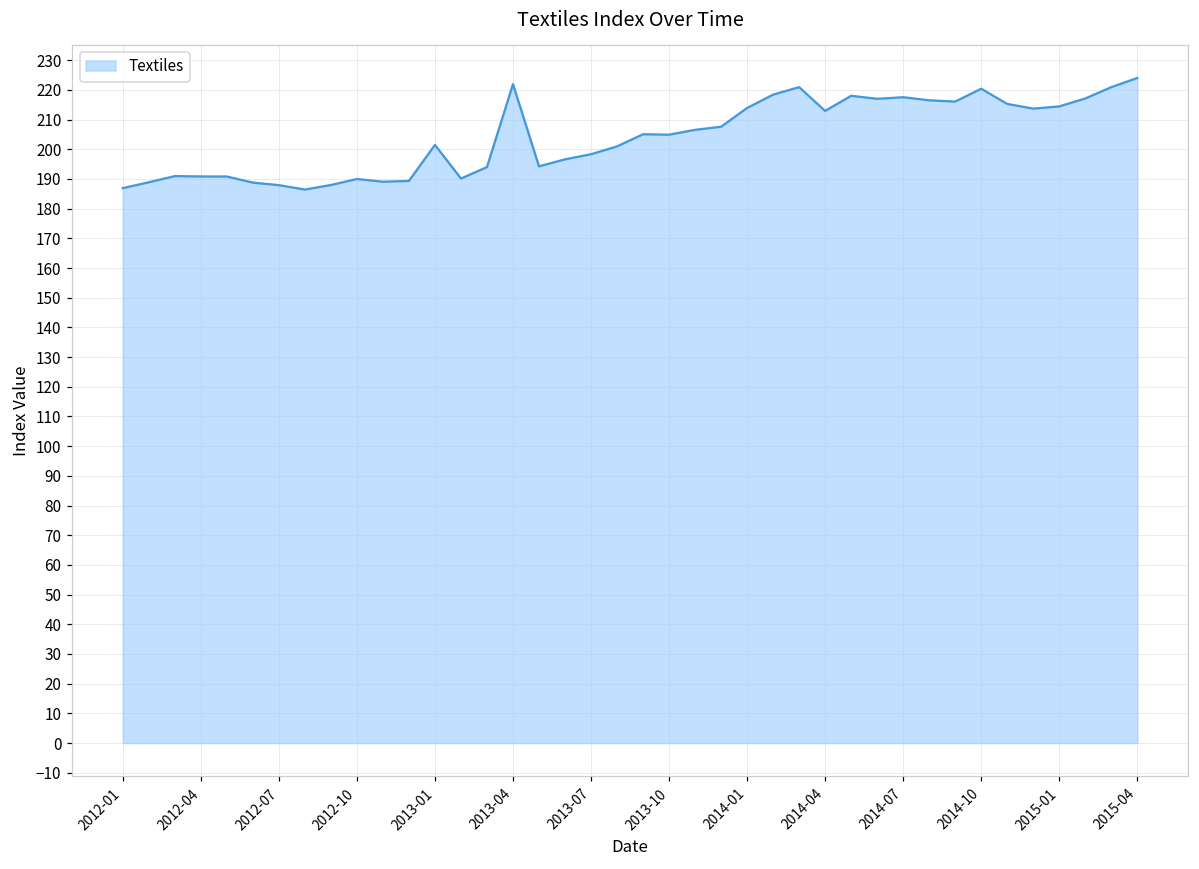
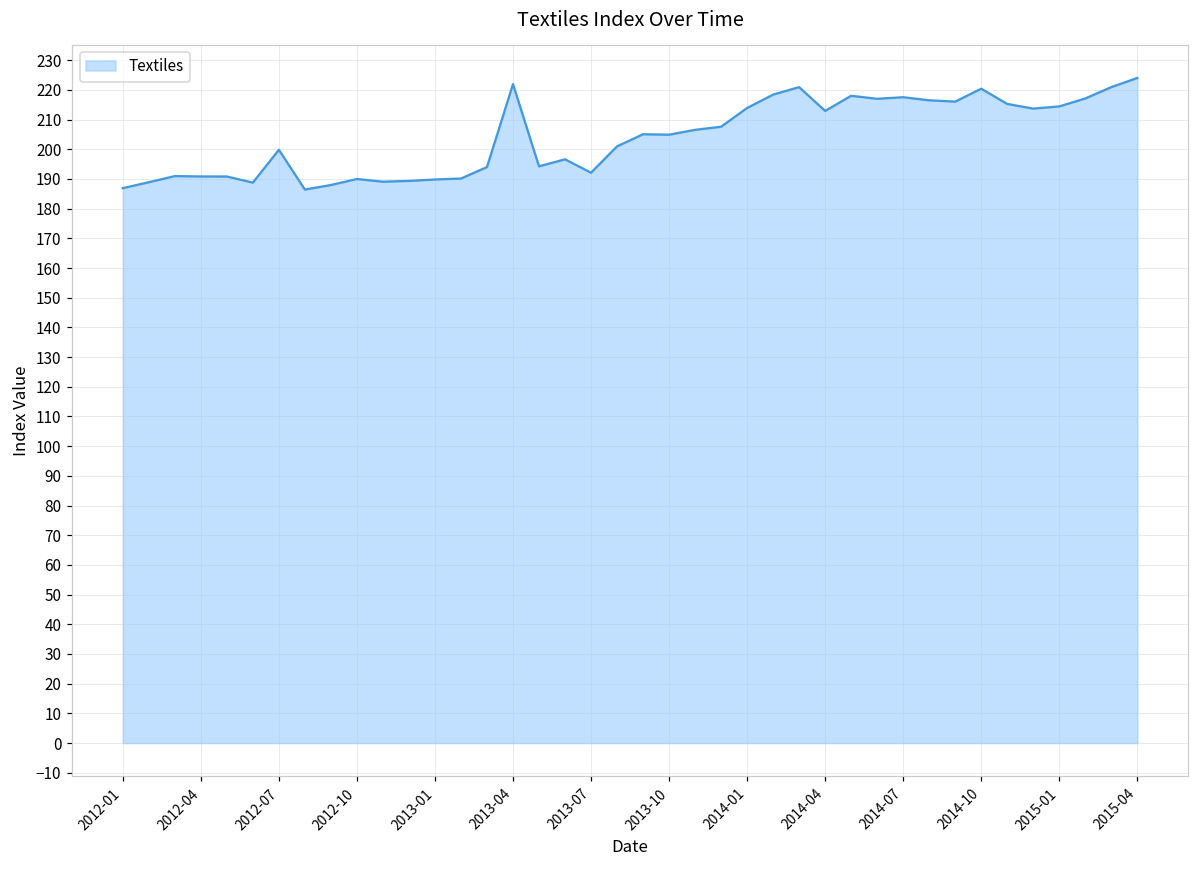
2012-07: 188 -> 200
2013-01: 201 -> 190
2013-07: 198 -> 192
